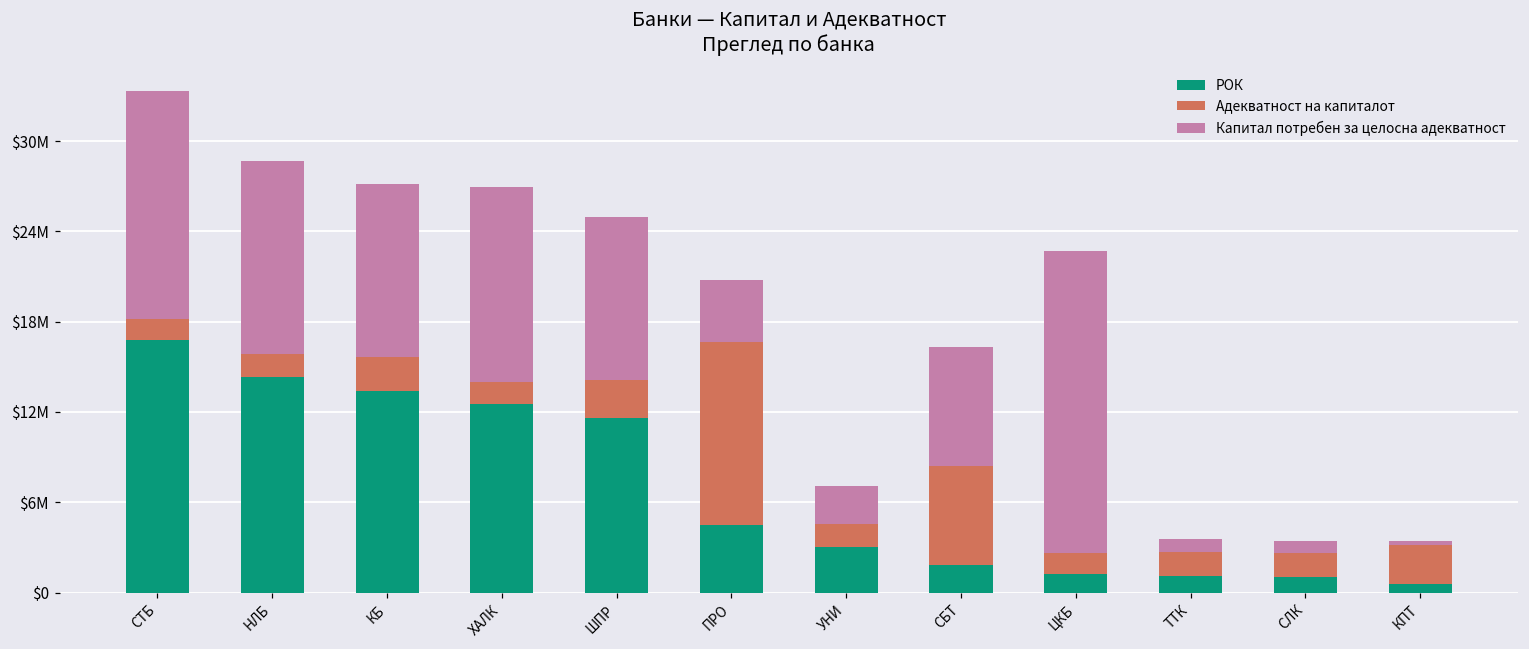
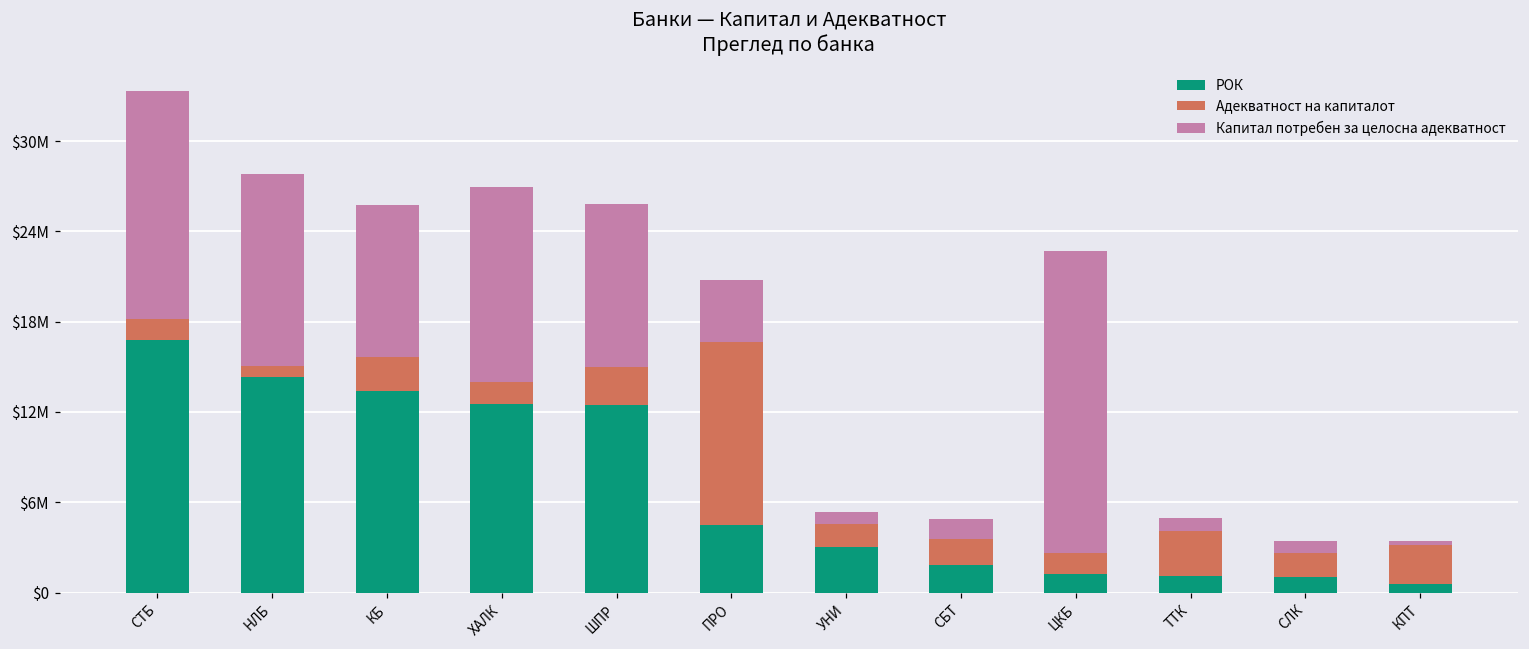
Адекватност на капиталот, НЛБ: $1500000 -> $700000
Капитал потребен за целосна адекватност, КБ: $11500000 -> $10100000
РОК, ШПР: $11600000 -> $12500000
Капитал потребен за целосна адекватност, УНИ: $2600000 -> $800000
Адекватност на капиталот, СБТ: $6600000 -> $1700000
Капитал потребен за целосна адекватност, СБТ: $7900000 -> $1300000
Адекватност на капиталот, ТТК: $1600000 -> $3000000
